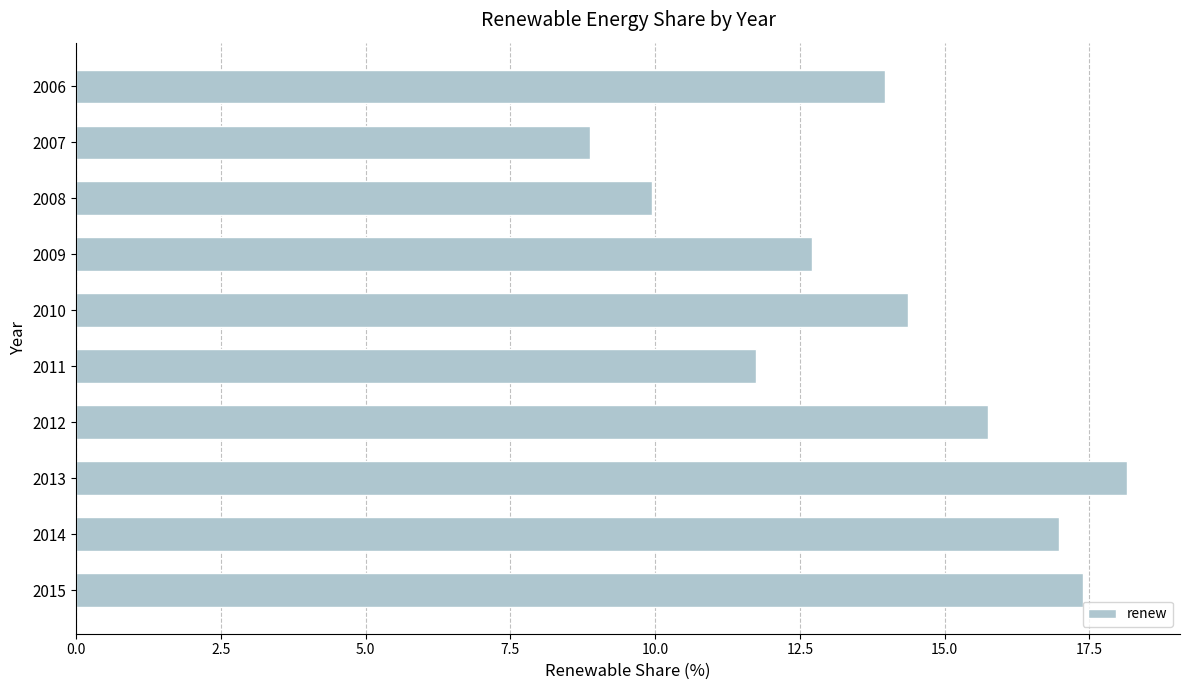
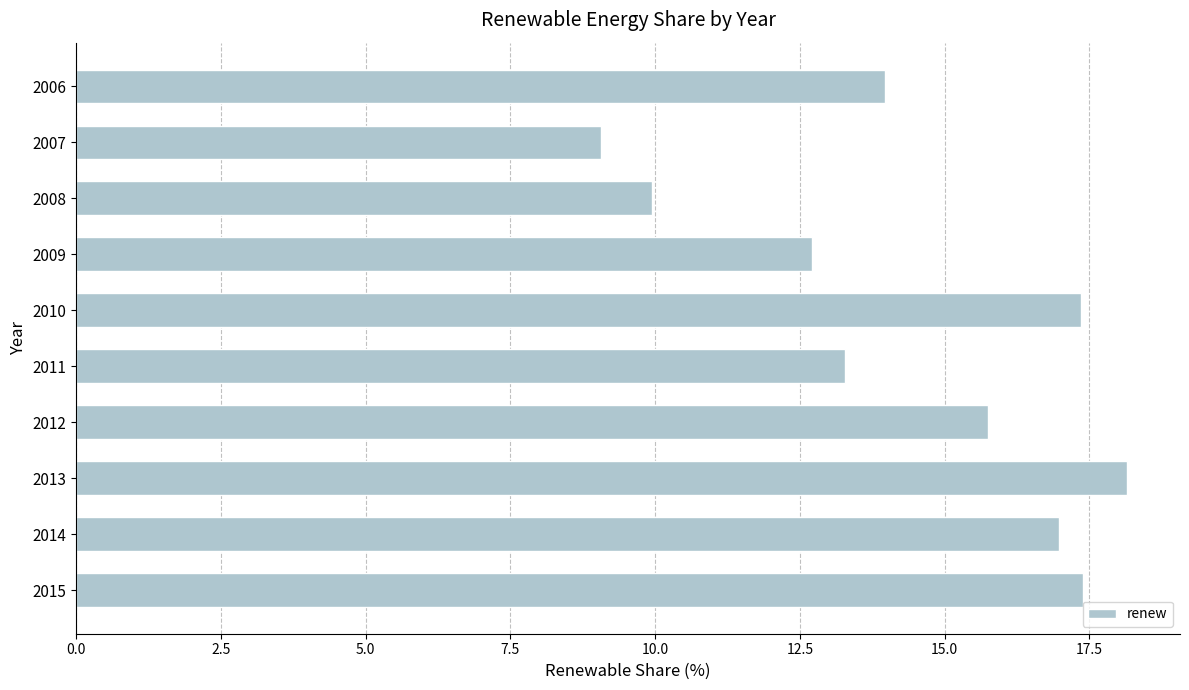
2007: 8.9 -> 9.1
2010: 14.4 -> 17.4
2011: 11.7 -> 13.3
